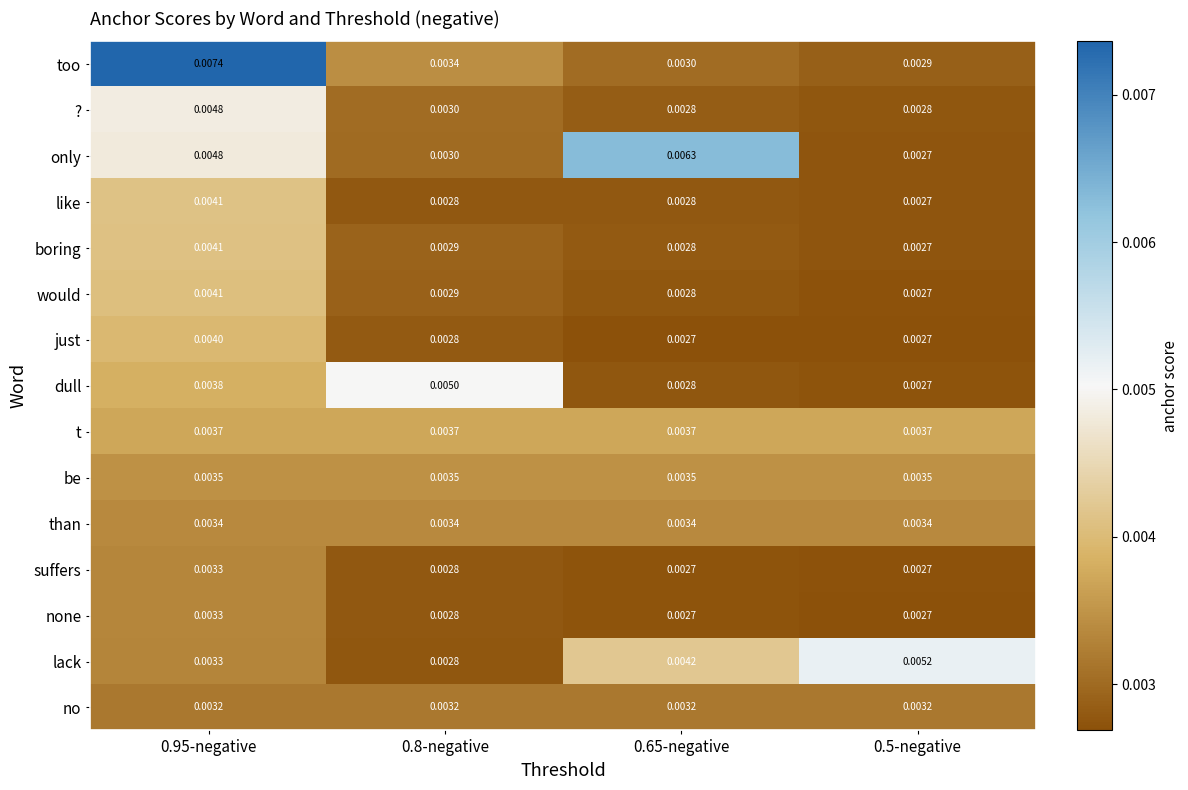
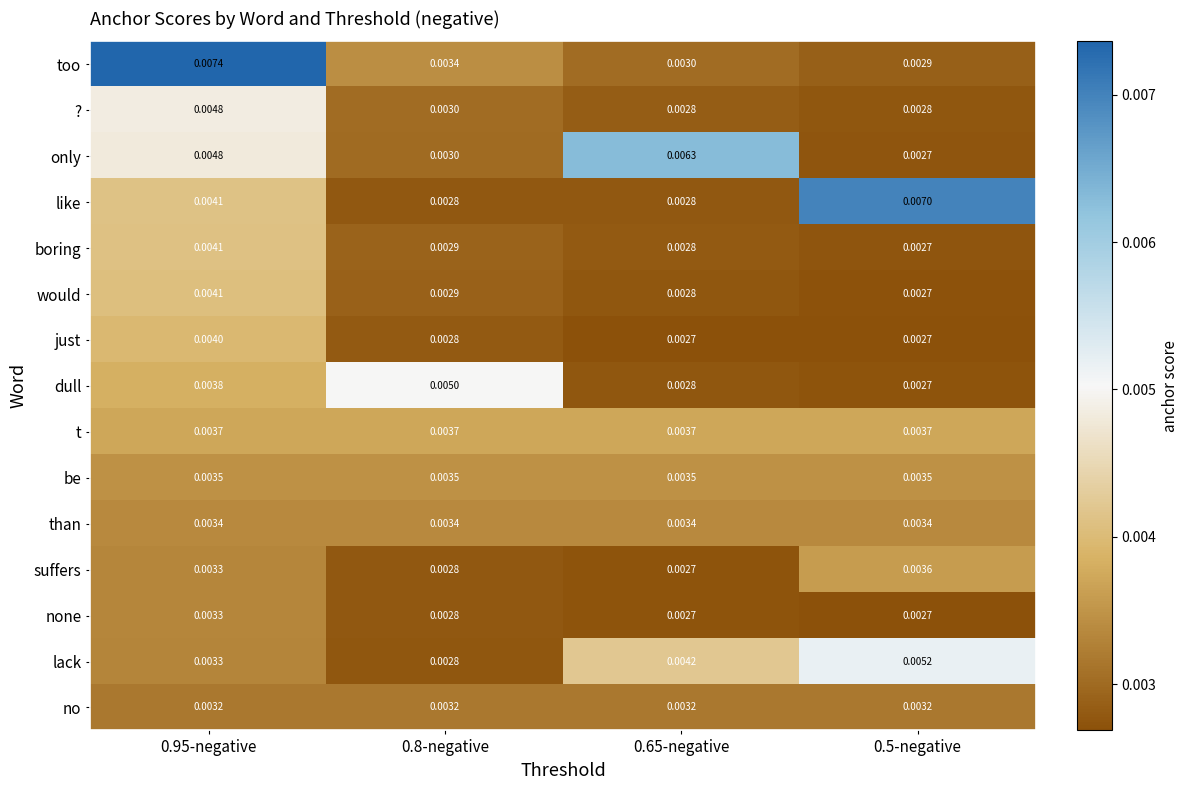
like, 0.5-negative: 0.0027 -> 0.0070
suffers, 0.5-negative: 0.0027 -> 0.0036
